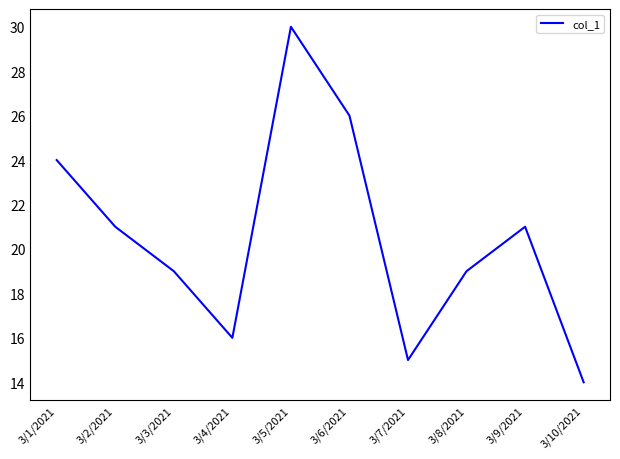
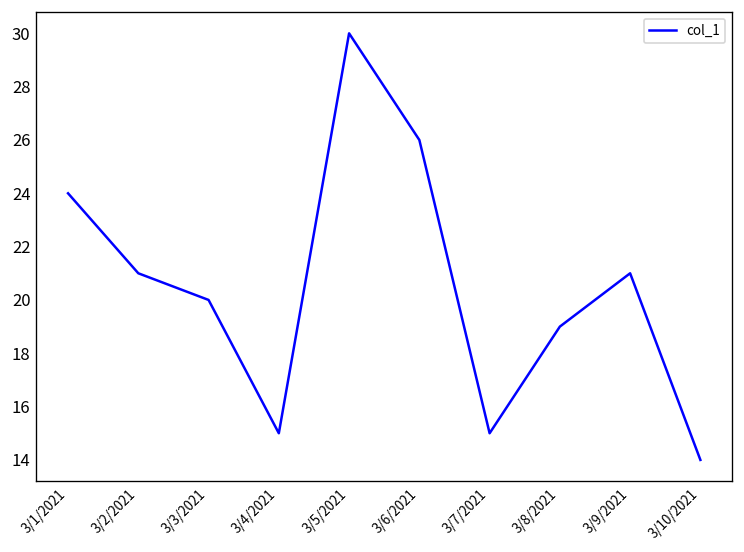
3/3/2021: 19 -> 20
3/4/2021: 16 -> 15
